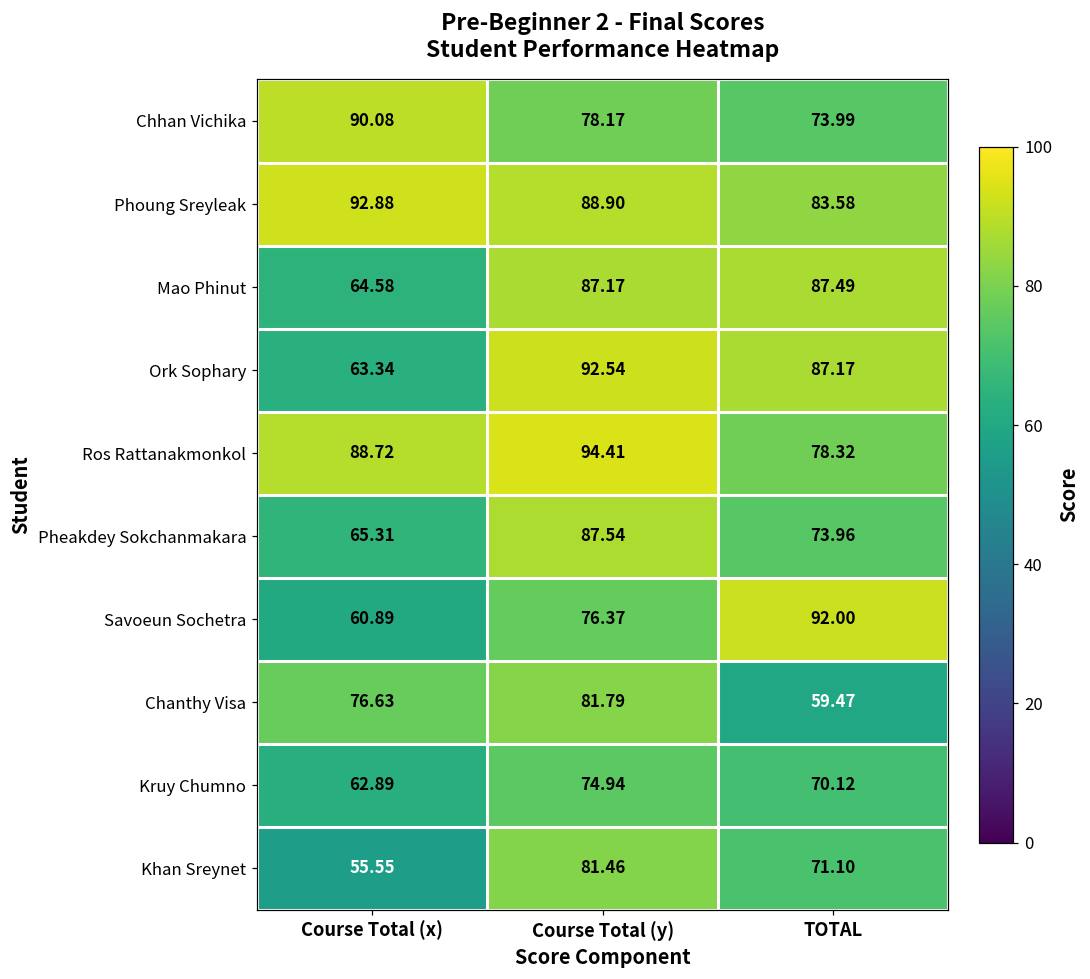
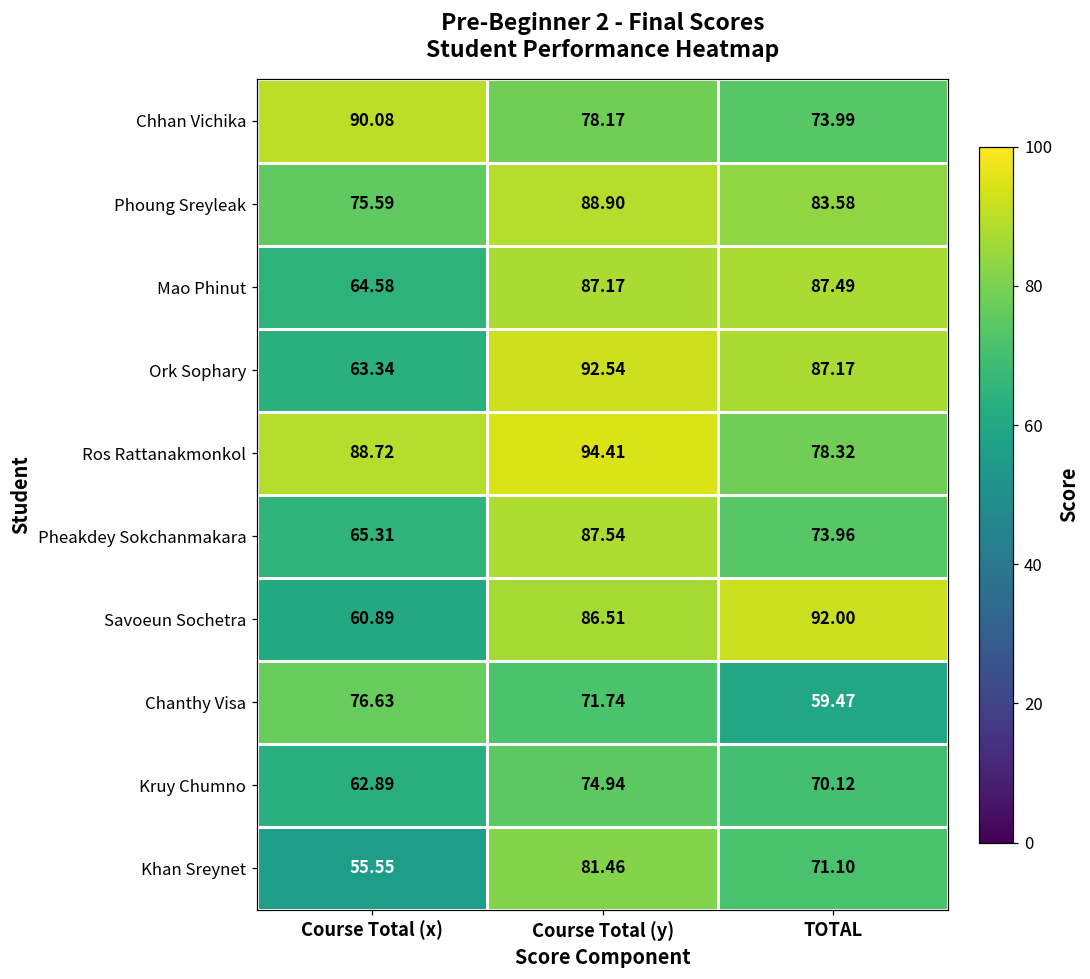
Phoung Sreyleak, Course Total (x): 92.88 -> 75.59
Savoeun Sochetra, Course Total (y): 76.37 -> 86.51
Chanthy Visa, Course Total (y): 81.79 -> 71.74
